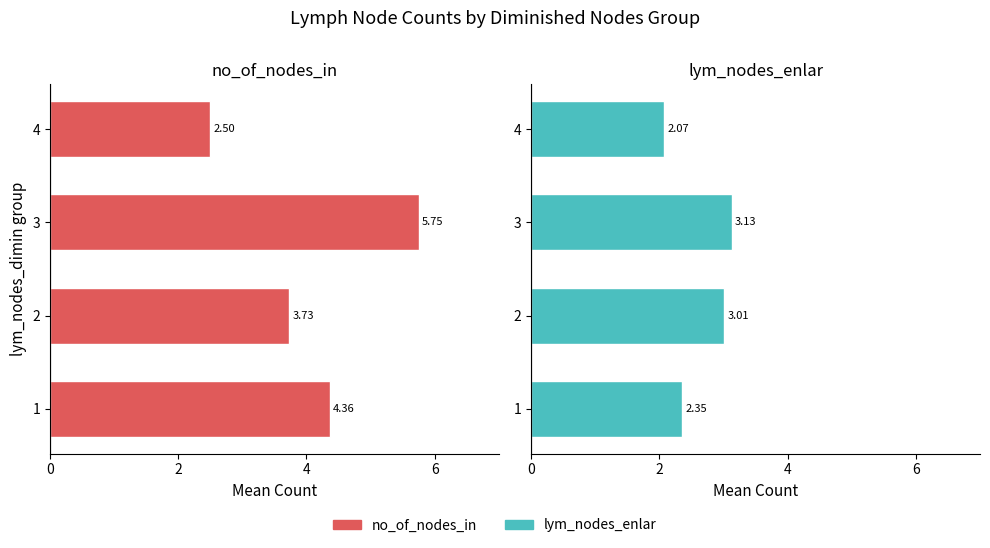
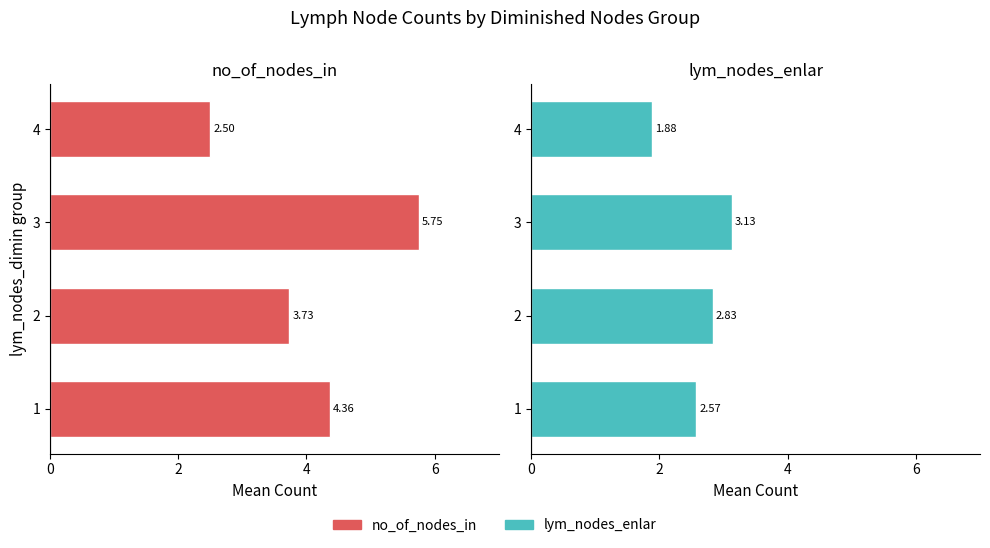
lym_nodes_enlar, 4: 2.07 -> 1.88
lym_nodes_enlar, 2: 3.01 -> 2.83
lym_nodes_enlar, 1: 2.35 -> 2.57
